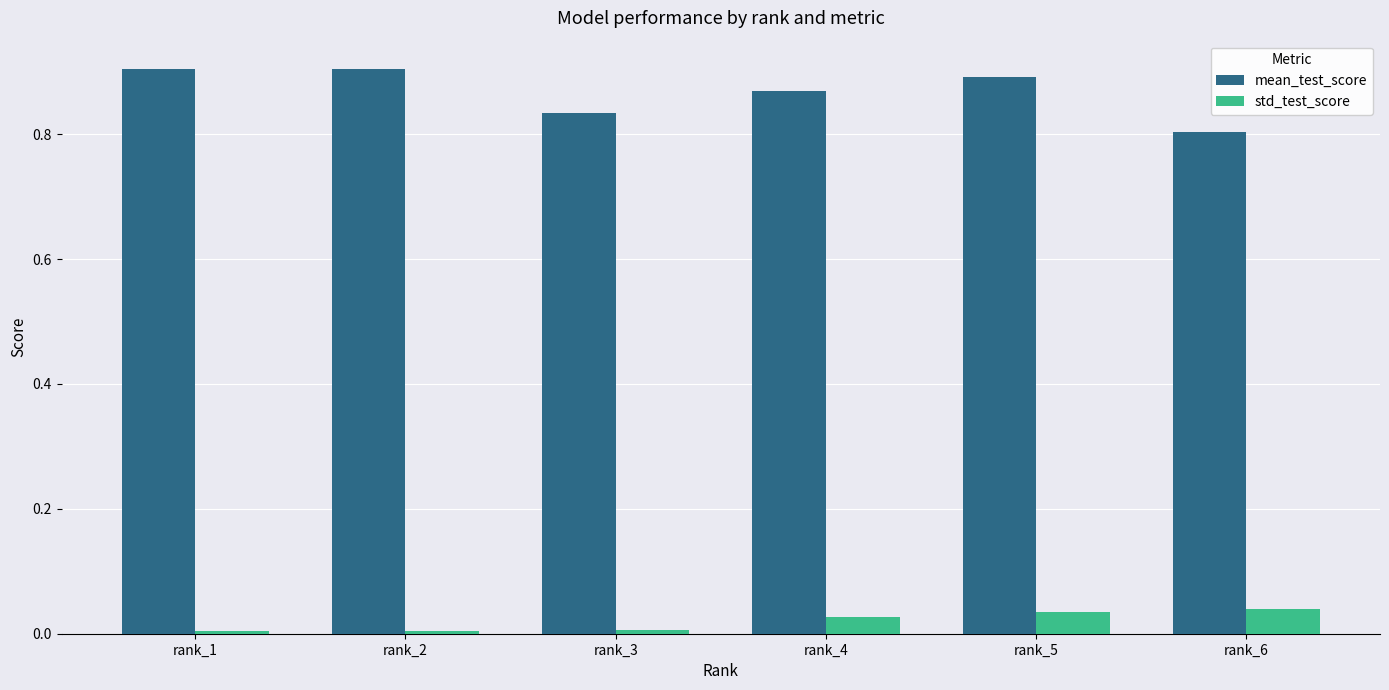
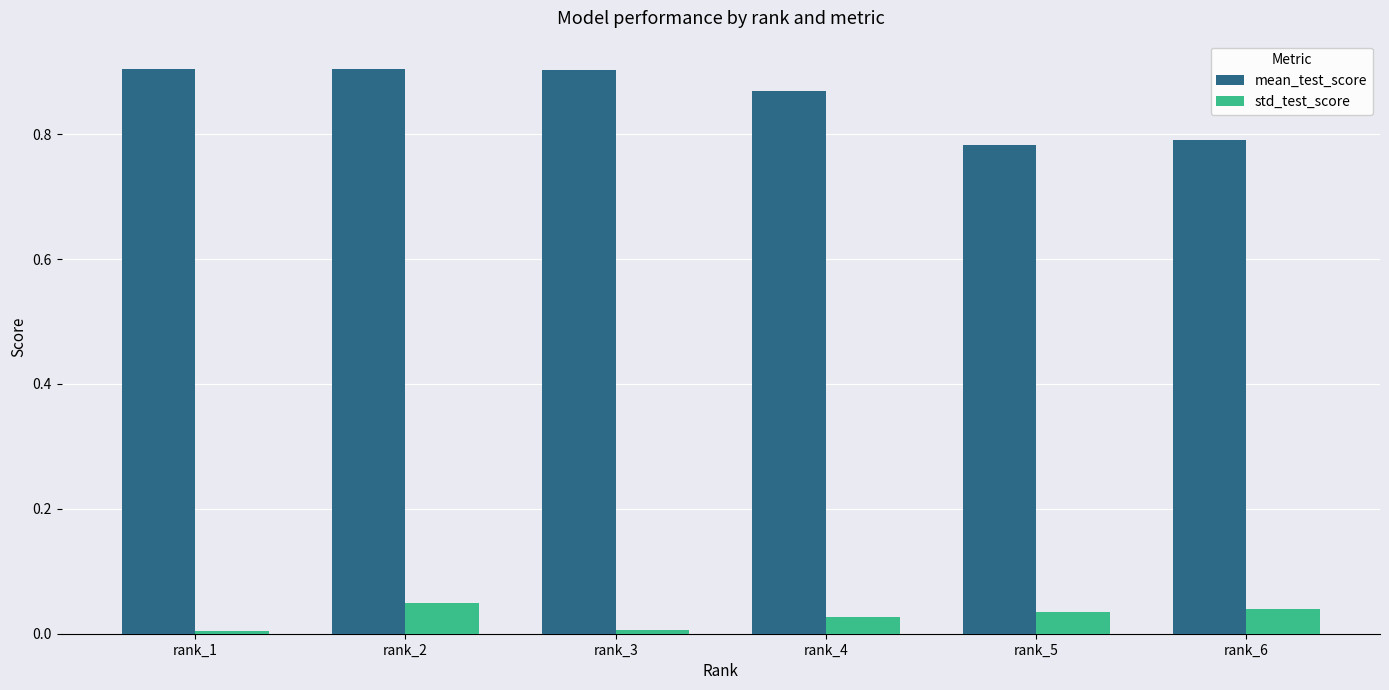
std_test_score, rank_2: 0.01 -> 0.05
mean_test_score, rank_3: 0.83 -> 0.90
mean_test_score, rank_5: 0.89 -> 0.78
mean_test_score, rank_6: 0.80 -> 0.79
